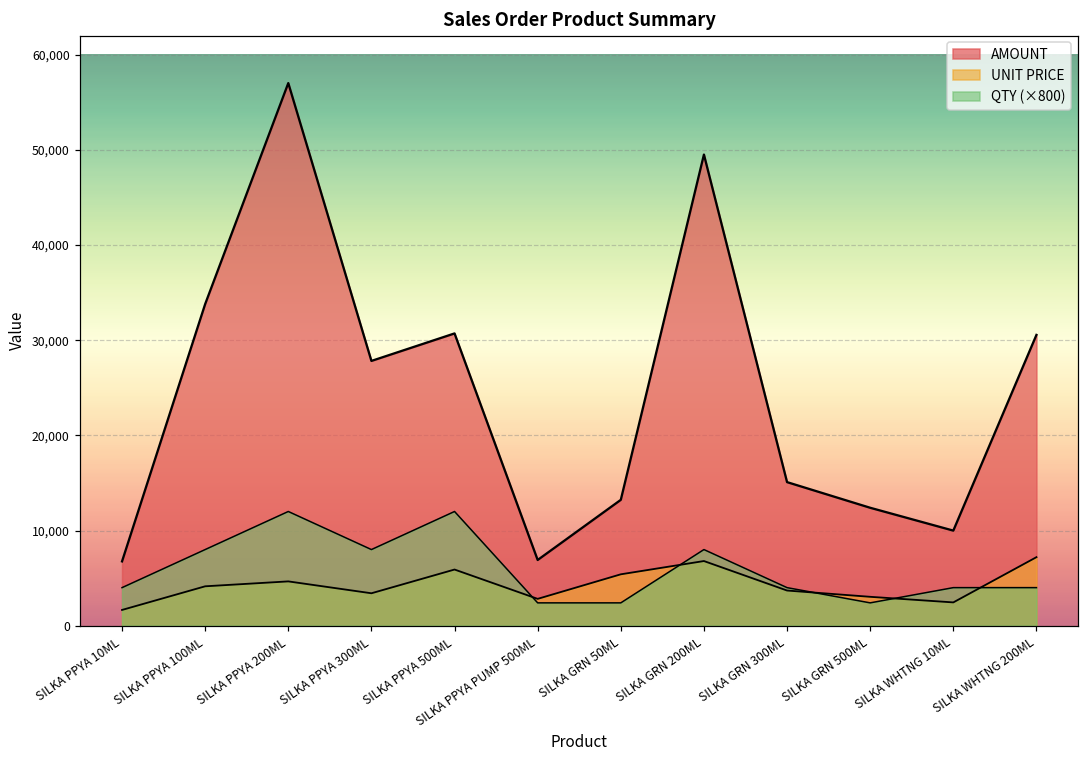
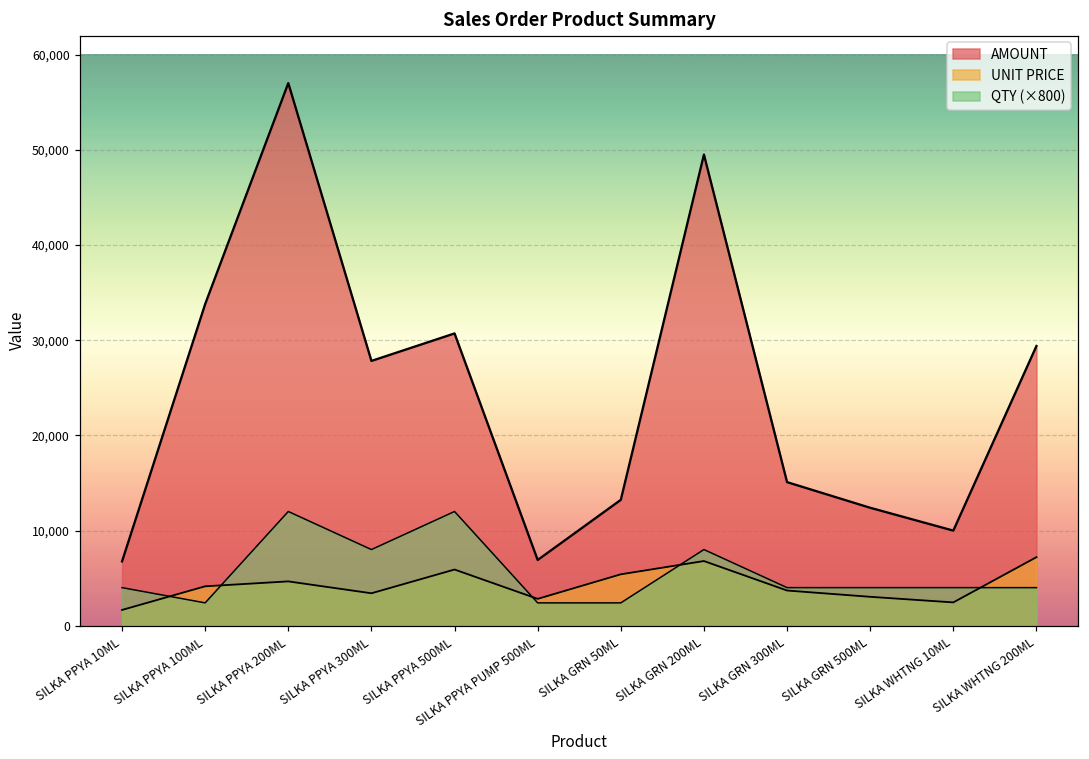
QTY (×800), SILKA PPYA 100ML: 8,000 -> 2,000
QTY (×800), SILKA GRN 500ML: 2,000 -> 4,000
AMOUNT, SILKA WHTNG 200ML: 31,000 -> 29,000
